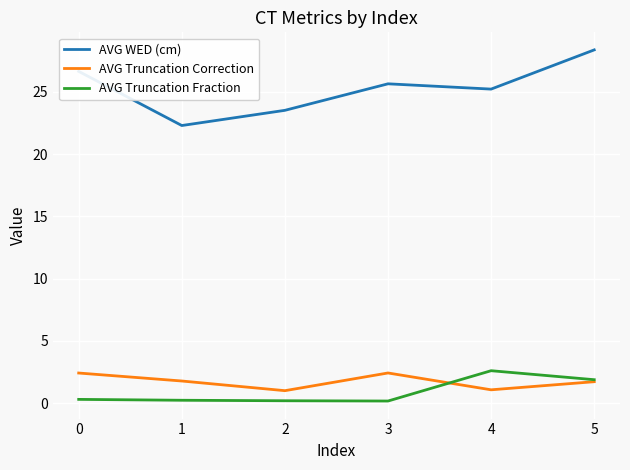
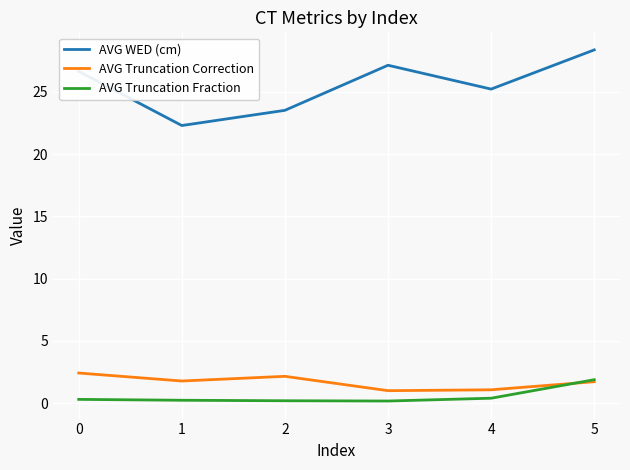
AVG Truncation Correction, 2: 1.0 -> 2.2
AVG WED (cm), 3: 25.6 -> 27.1
AVG Truncation Correction, 3: 2.4 -> 1.0
AVG Truncation Fraction, 4: 2.6 -> 0.4
